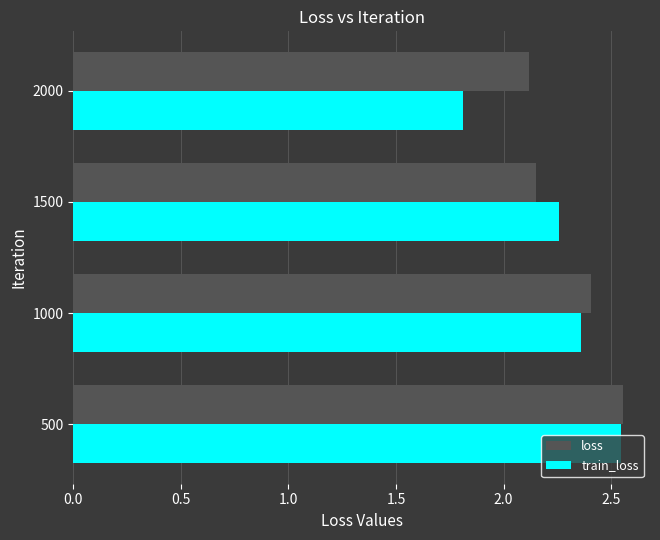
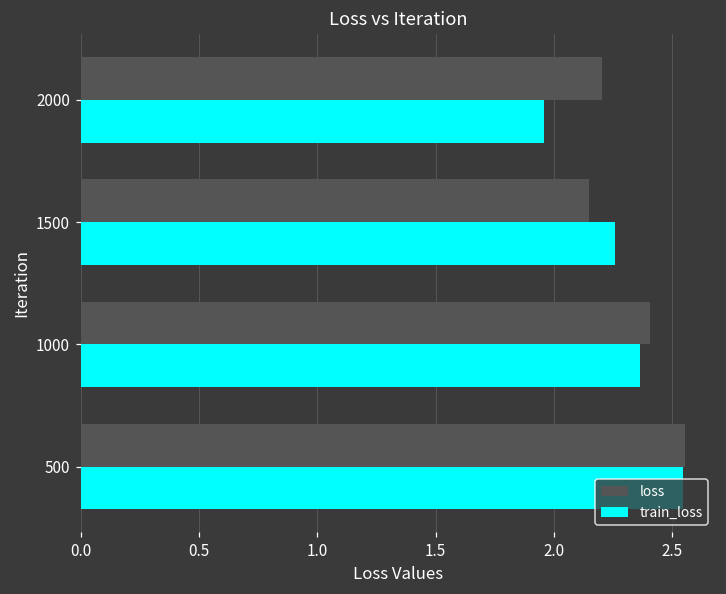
loss, 2000: 2.12 -> 2.20
train_loss, 2000: 1.81 -> 1.96
